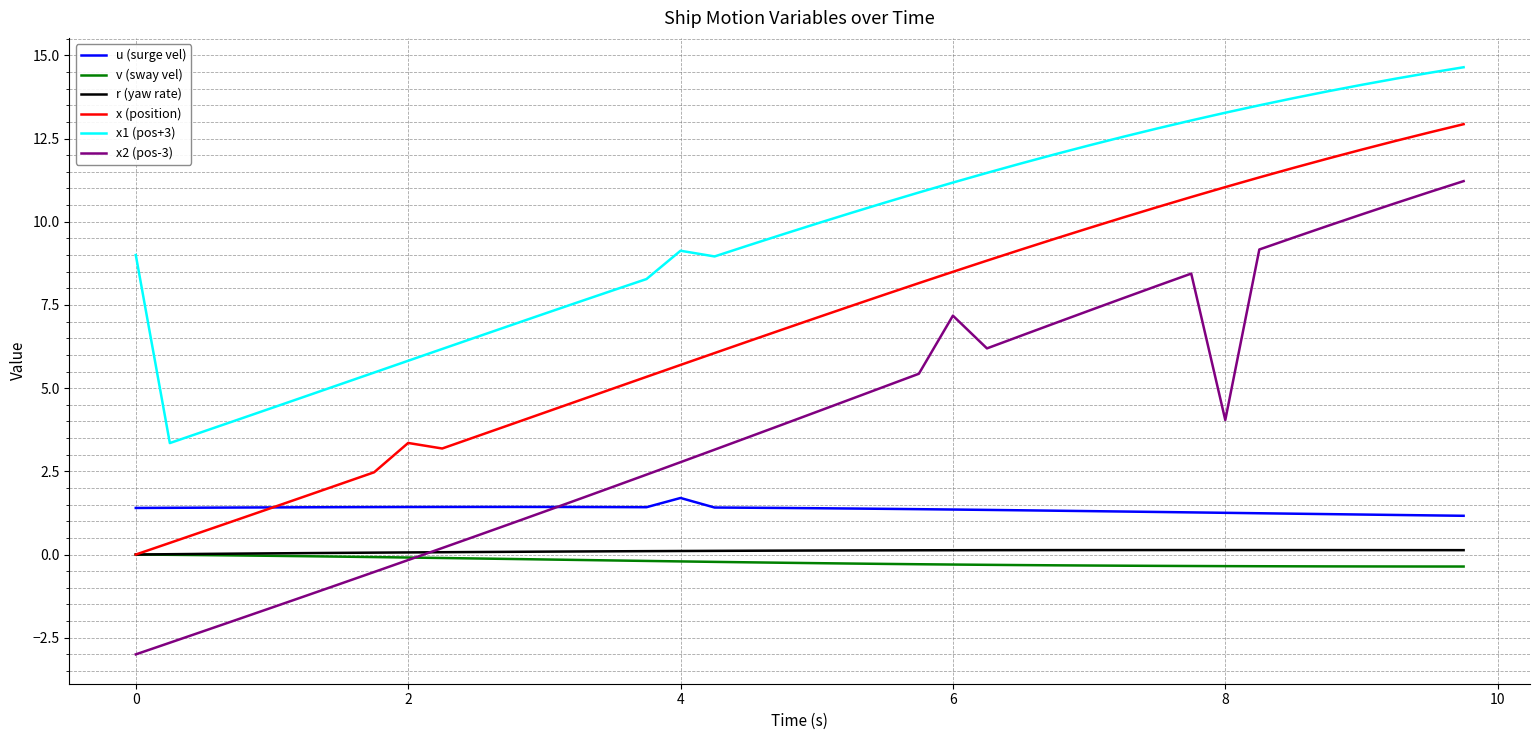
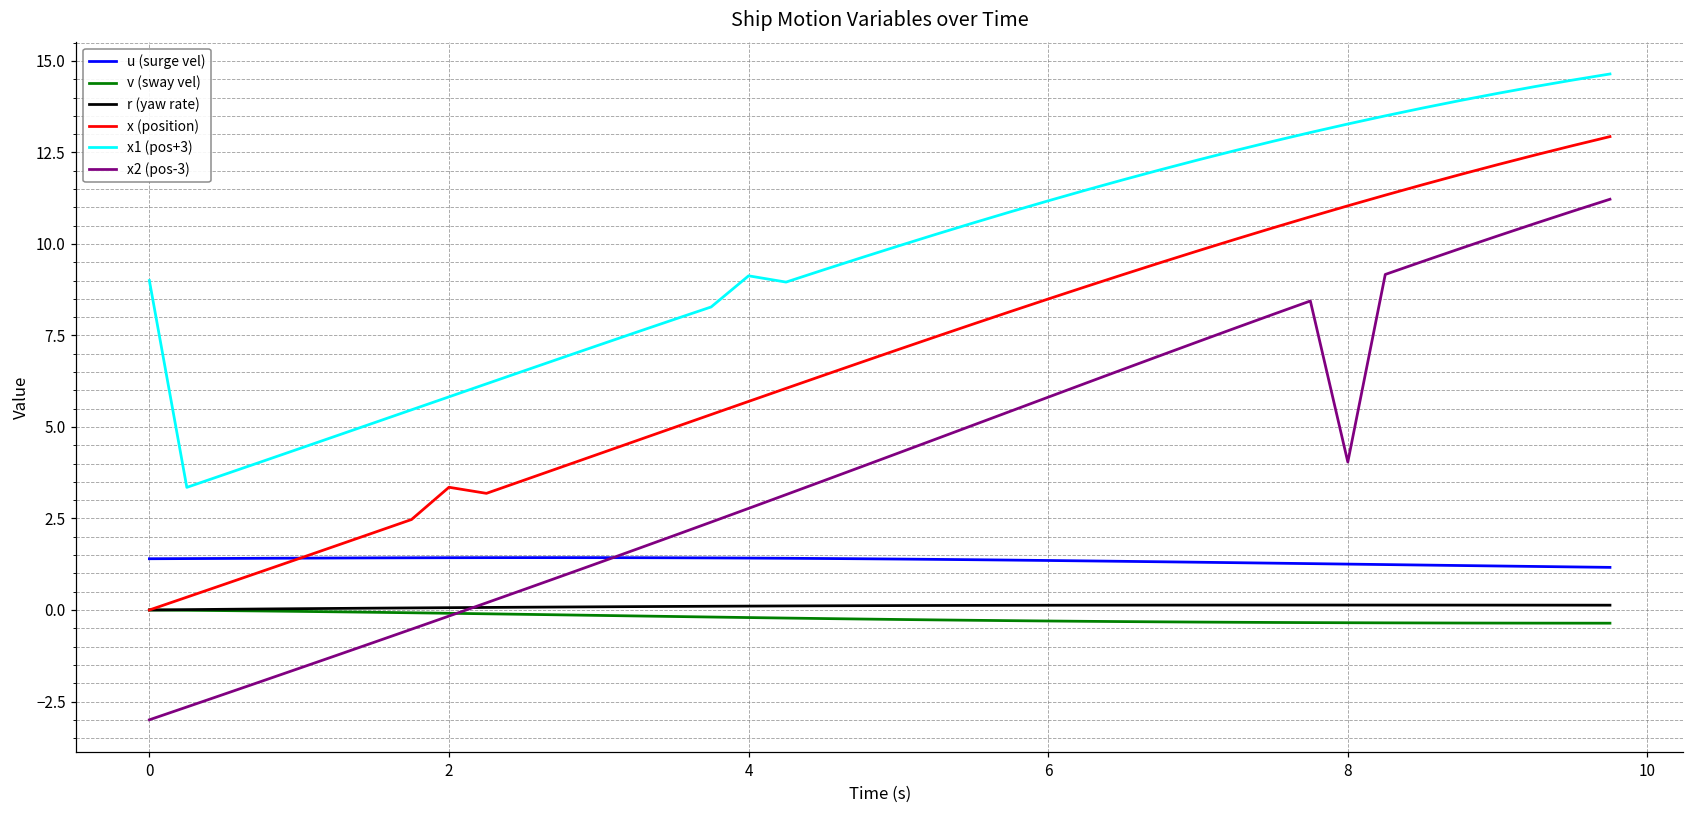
u (surge vel), 4: 1.7 -> 1.4
x2 (pos-3), 6: 7.2 -> 5.8
